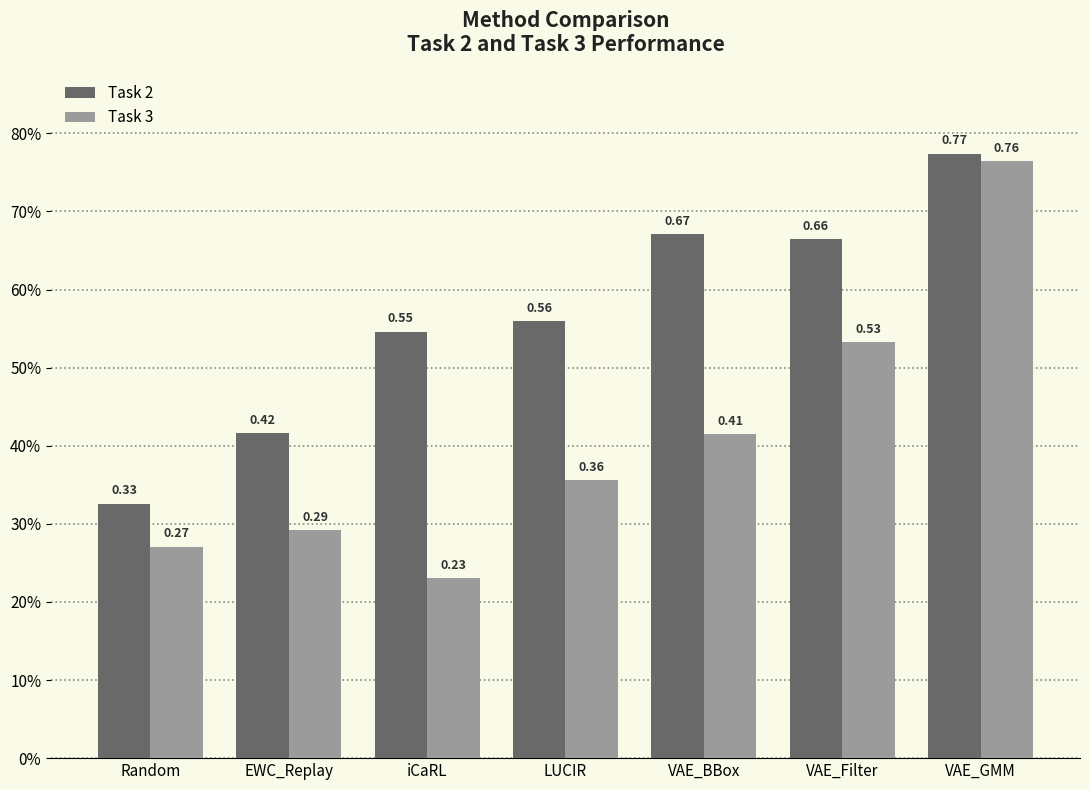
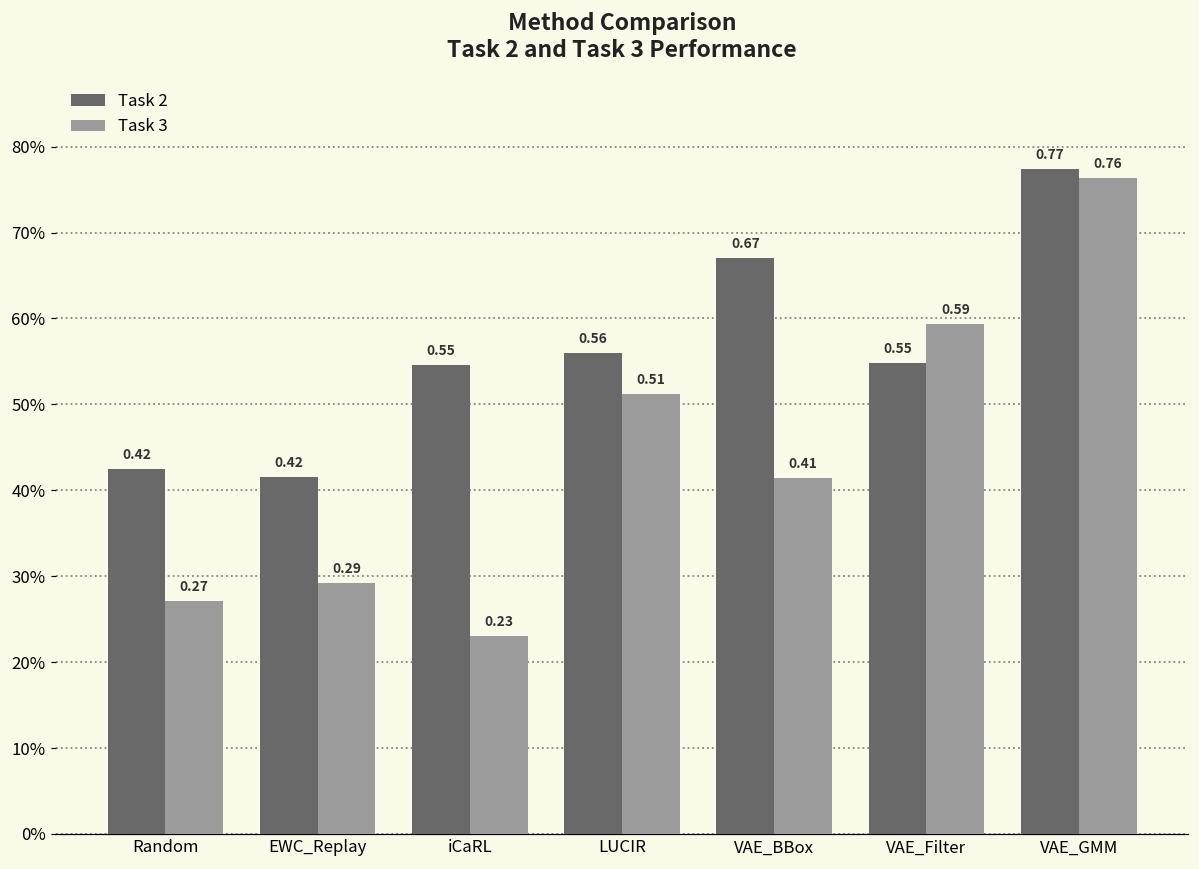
Task 2, Random: 0.33 -> 0.42
Task 3, LUCIR: 0.36 -> 0.51
Task 2, VAE_Filter: 0.66 -> 0.55
Task 3, VAE_Filter: 0.53 -> 0.59
